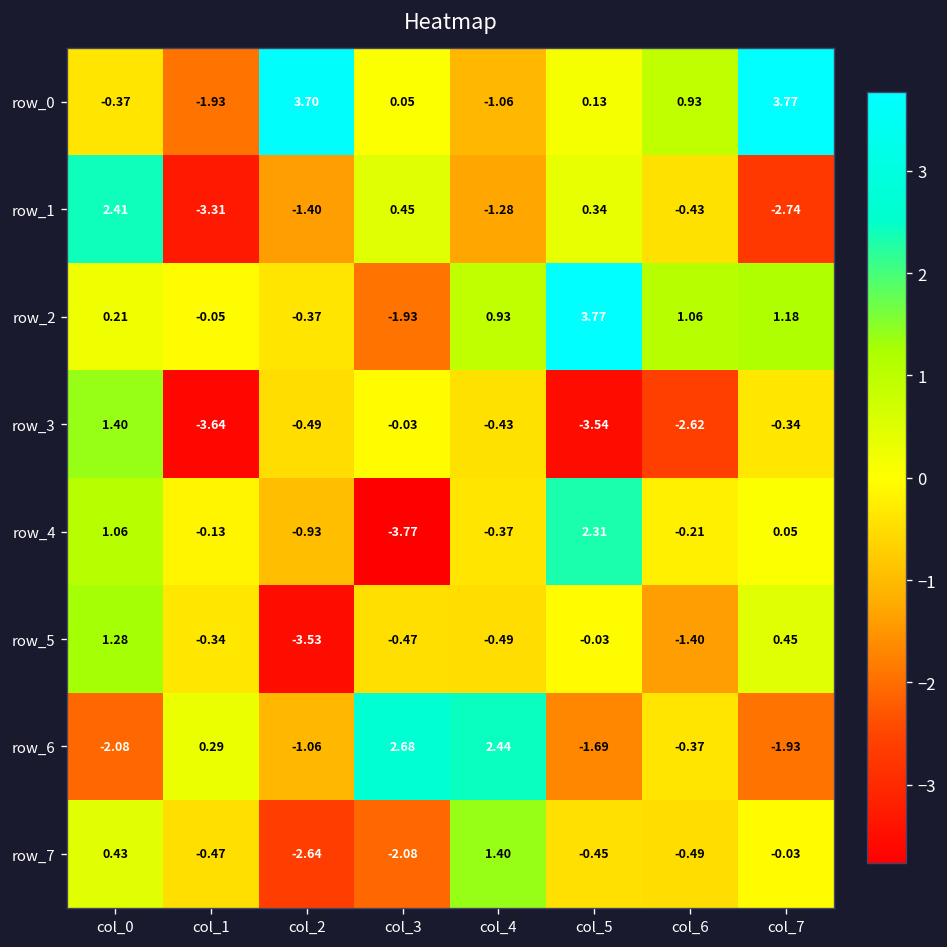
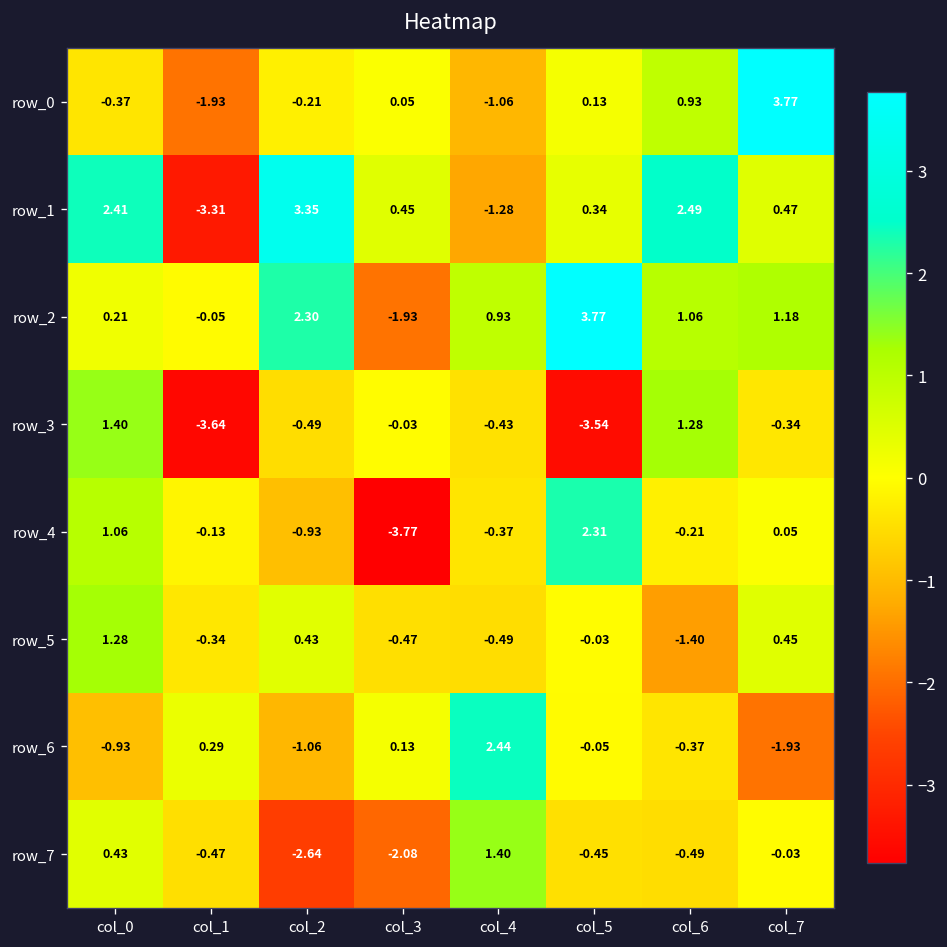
row_0, col_2: 3.70 -> -0.21
row_1, col_2: -1.40 -> 3.35
row_1, col_6: -0.43 -> 2.49
row_1, col_7: -2.74 -> 0.47
row_2, col_2: -0.37 -> 2.30
row_3, col_6: -2.62 -> 1.28
row_5, col_2: -3.53 -> 0.43
row_6, col_0: -2.08 -> -0.93
row_6, col_3: 2.68 -> 0.13
row_6, col_5: -1.69 -> -0.05
